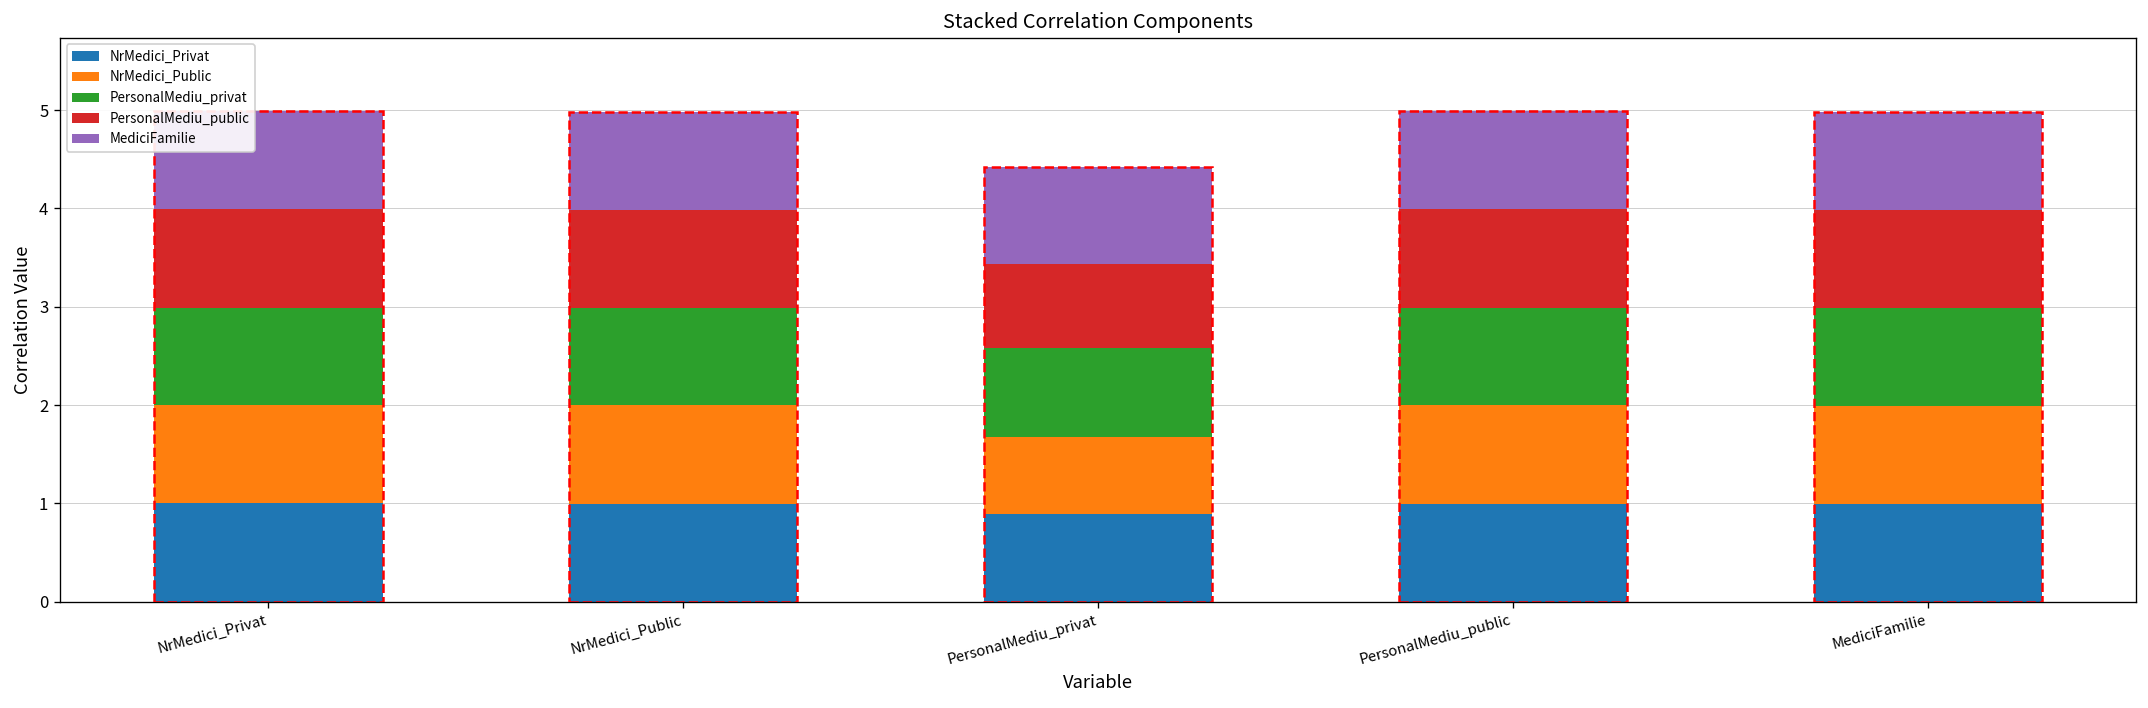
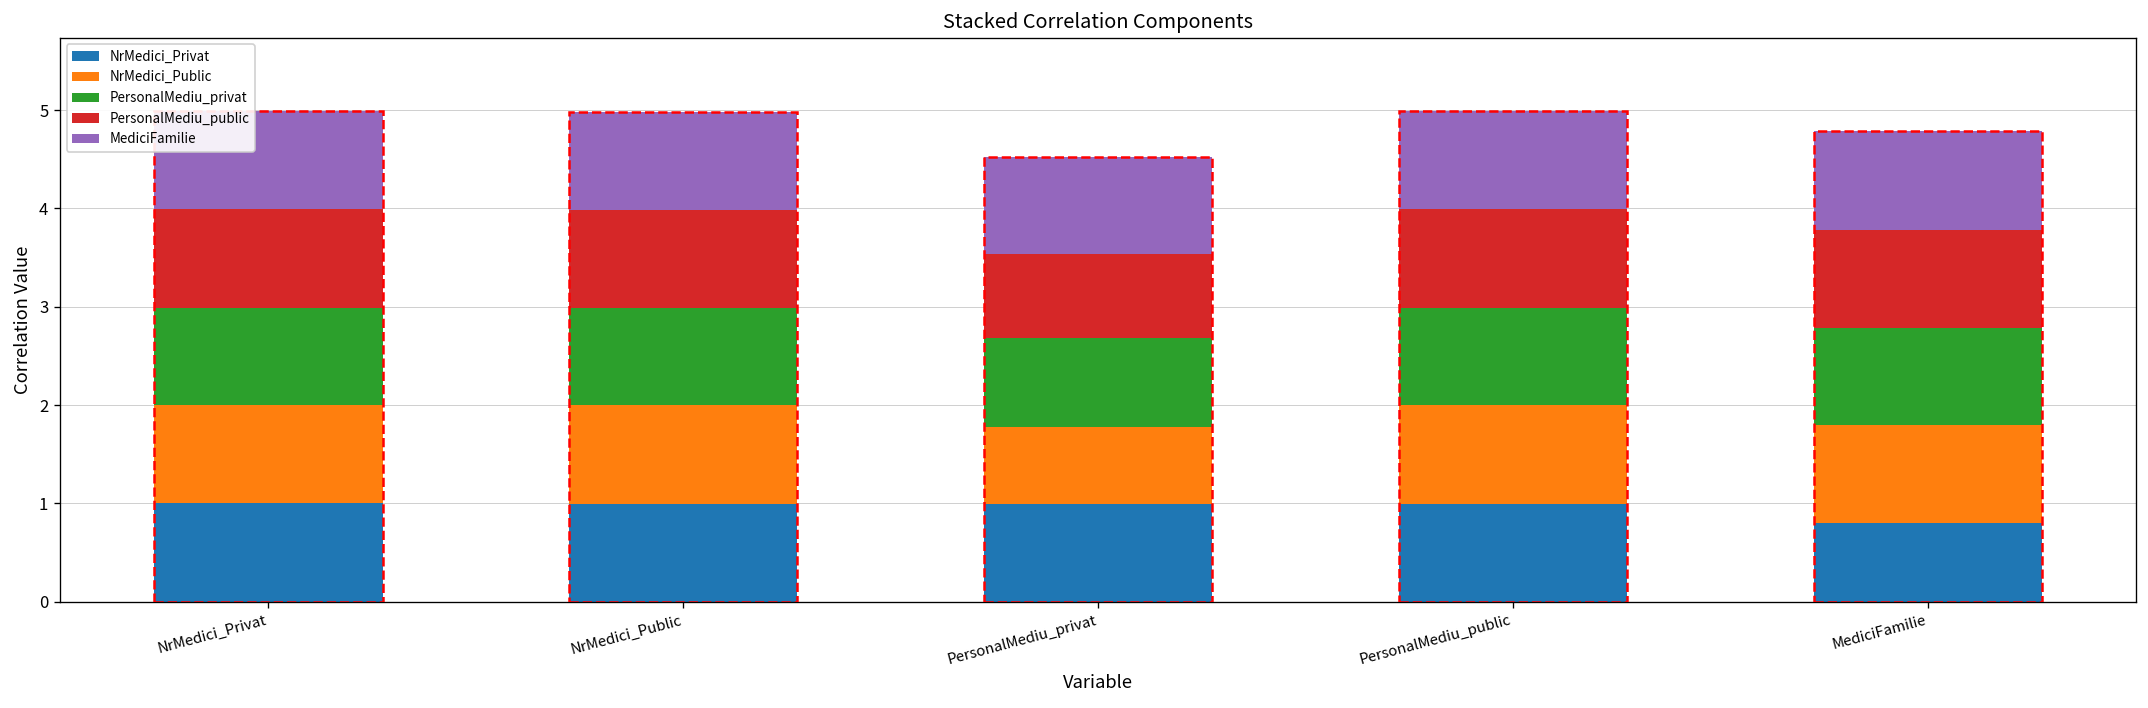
NrMedici_Privat, PersonalMediu_privat: 0.9 -> 1.0
NrMedici_Privat, MediciFamilie: 1.0 -> 0.8
